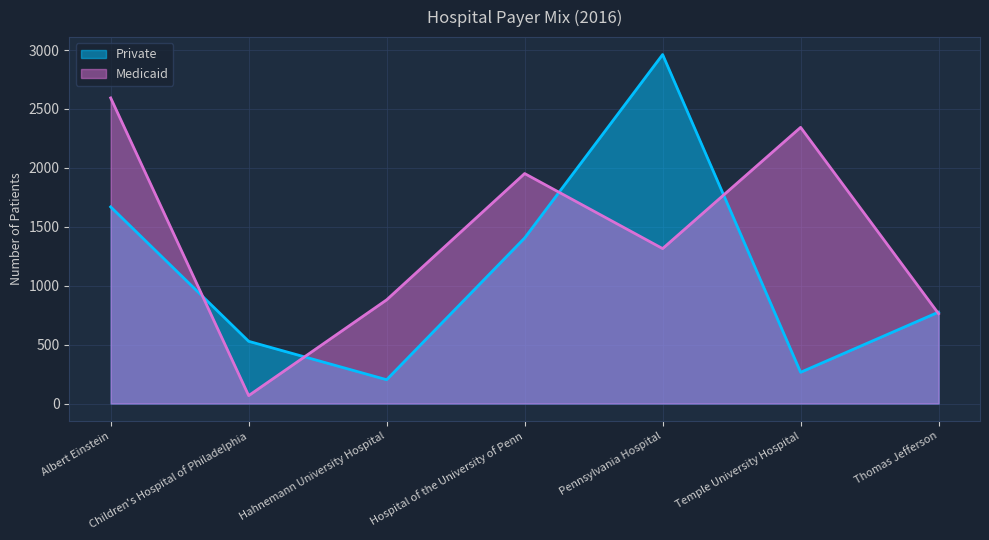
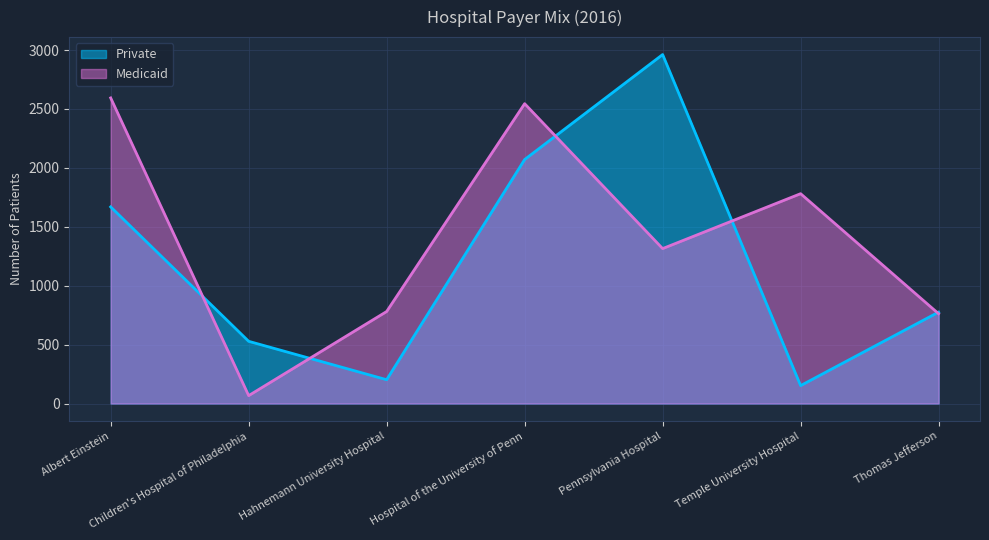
Medicaid, Hahnemann University Hospital: 880 -> 780
Private, Hospital of the University of Penn: 1410 -> 2070
Medicaid, Hospital of the University of Penn: 1950 -> 2550
Private, Temple University Hospital: 270 -> 150
Medicaid, Temple University Hospital: 2340 -> 1780
